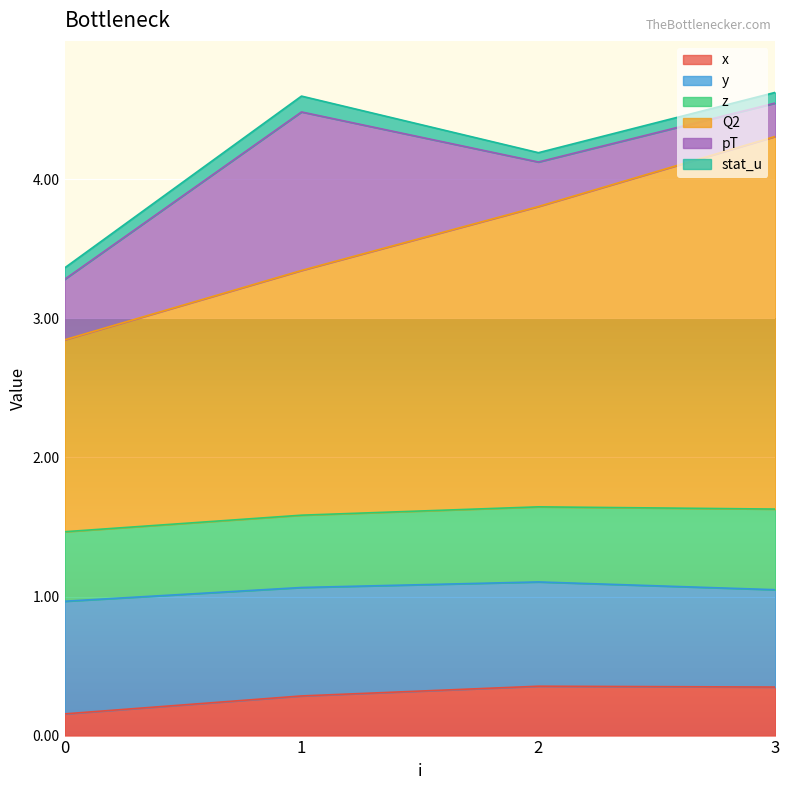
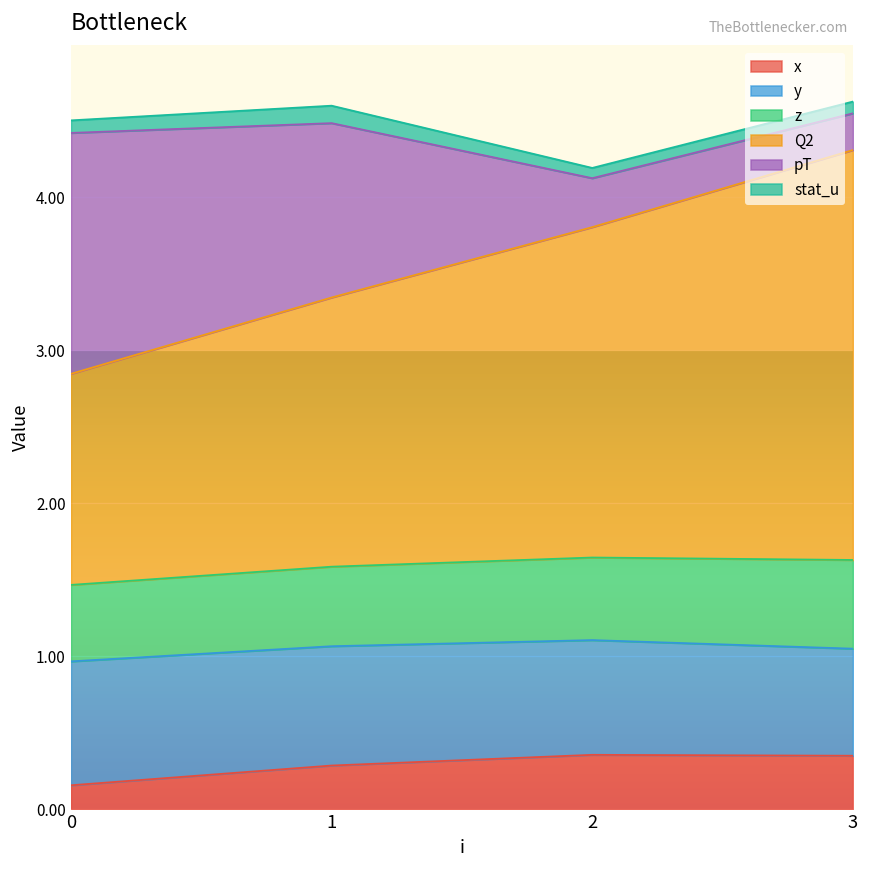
pT, 0: 0.44 -> 1.58
